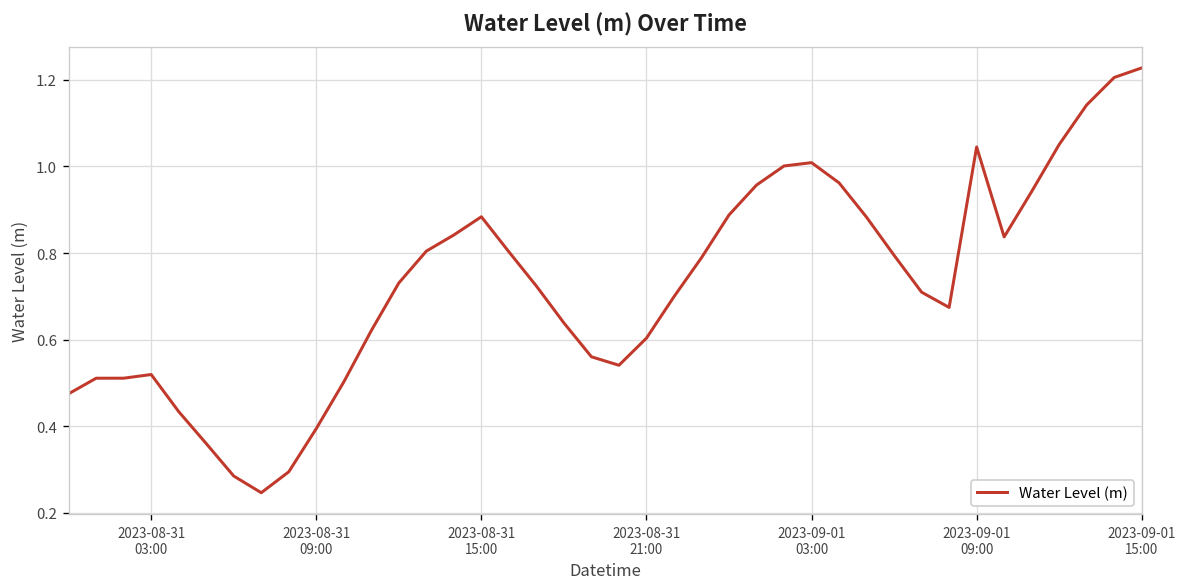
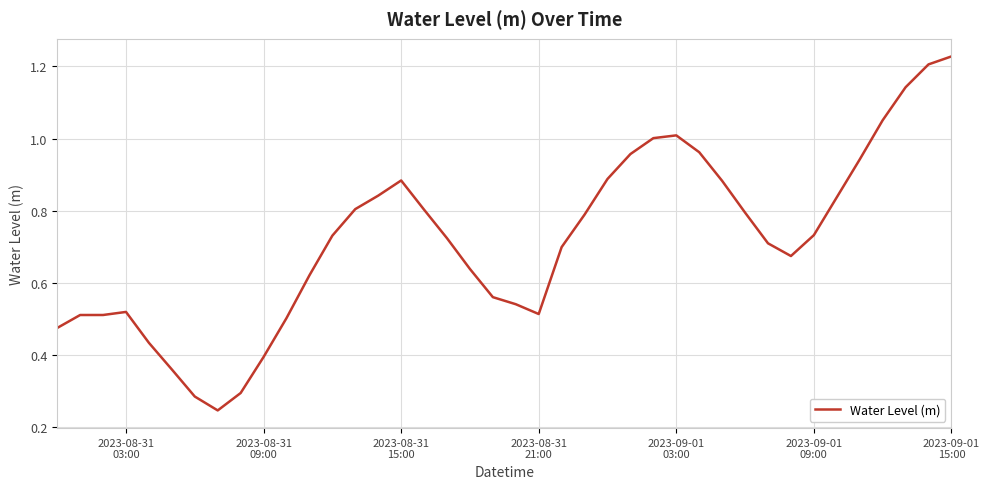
2023-08-31 21:00: 0.60 -> 0.51
2023-09-01 09:00: 1.05 -> 0.73
